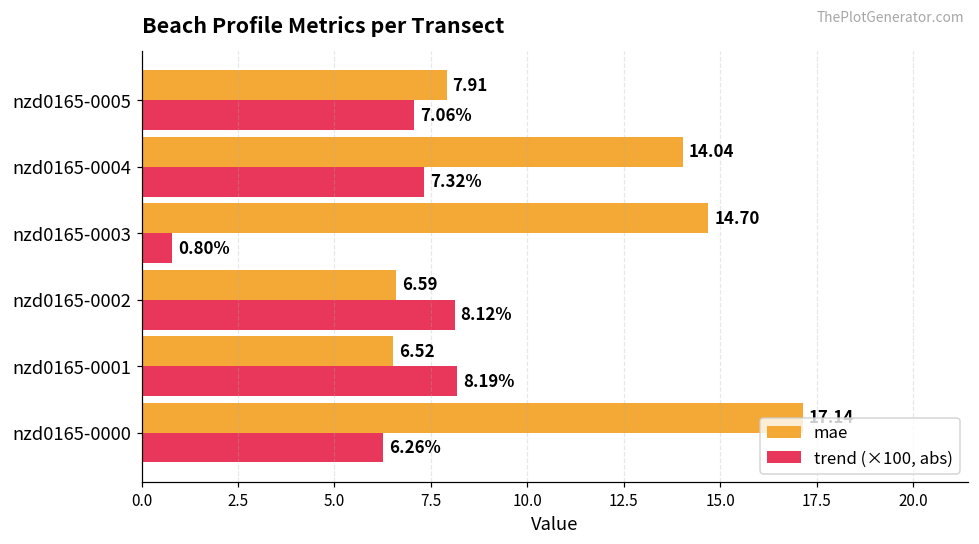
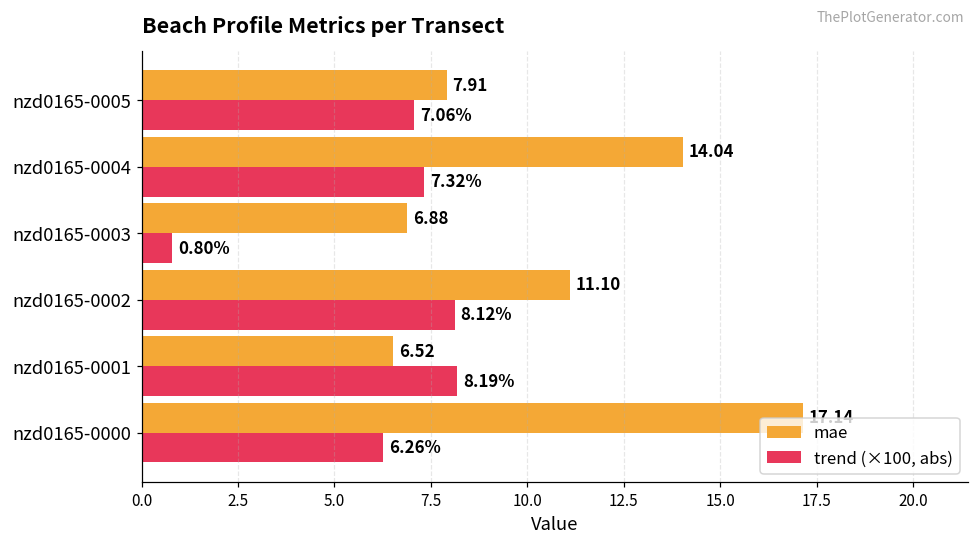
mae, nzd0165-0003: 14.70 -> 6.88
mae, nzd0165-0002: 6.59 -> 11.10
